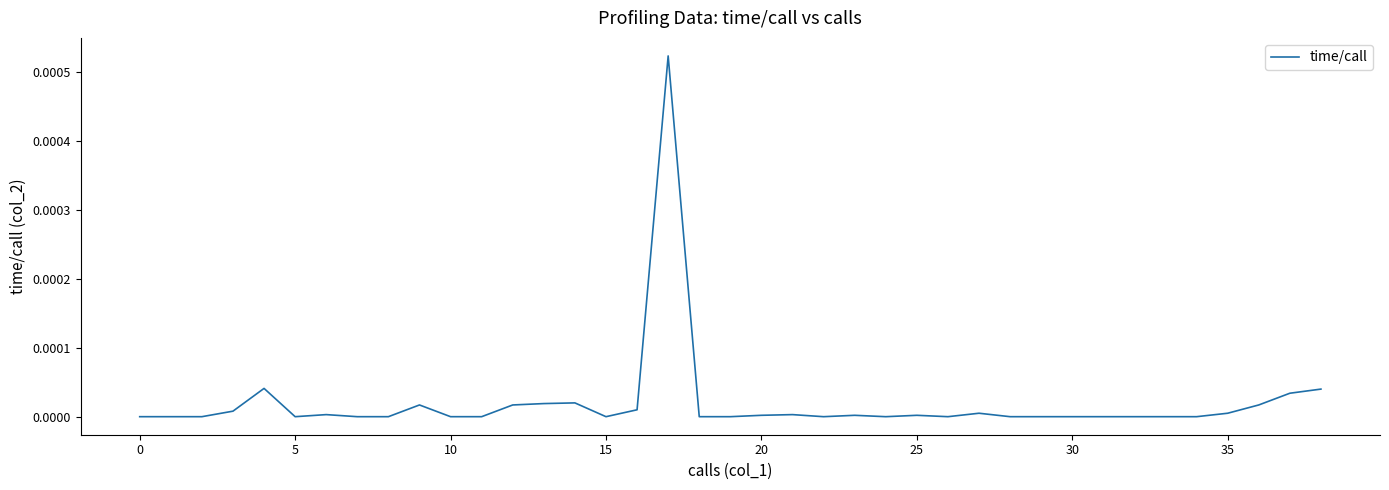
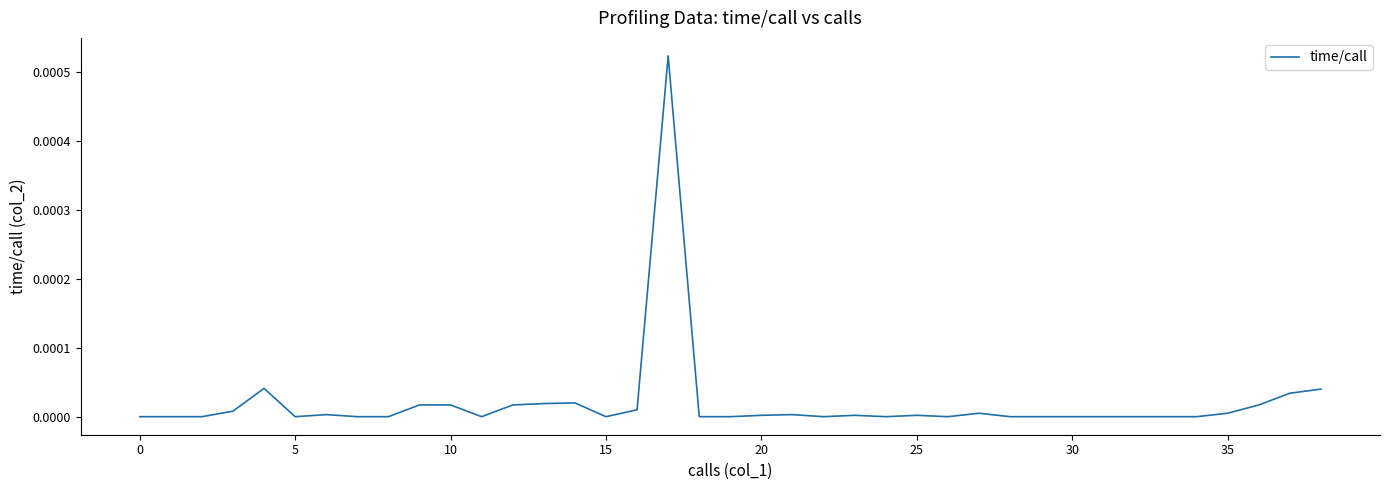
10: 0.00000 -> 0.00002
